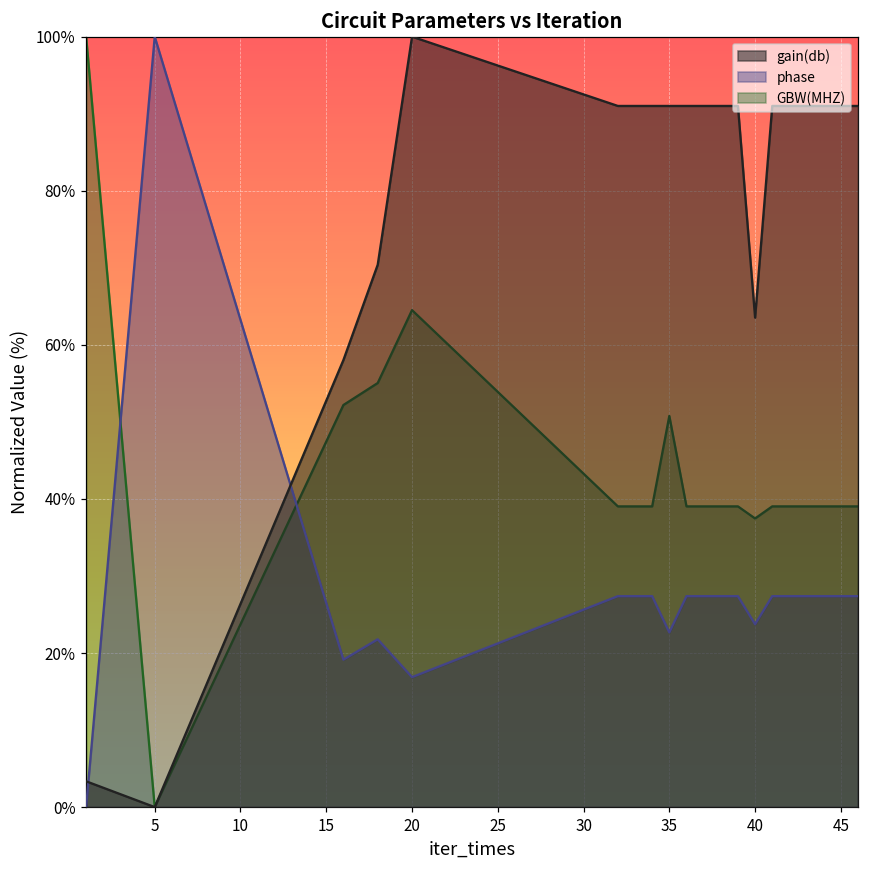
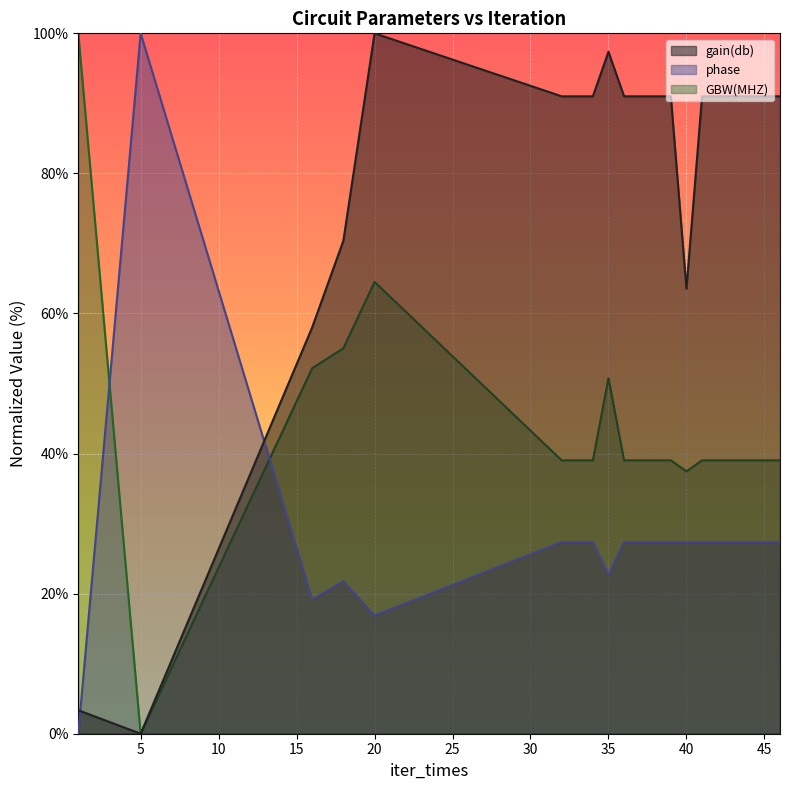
gain(db), 35: 91% -> 97%
phase, 40: 24% -> 27%
